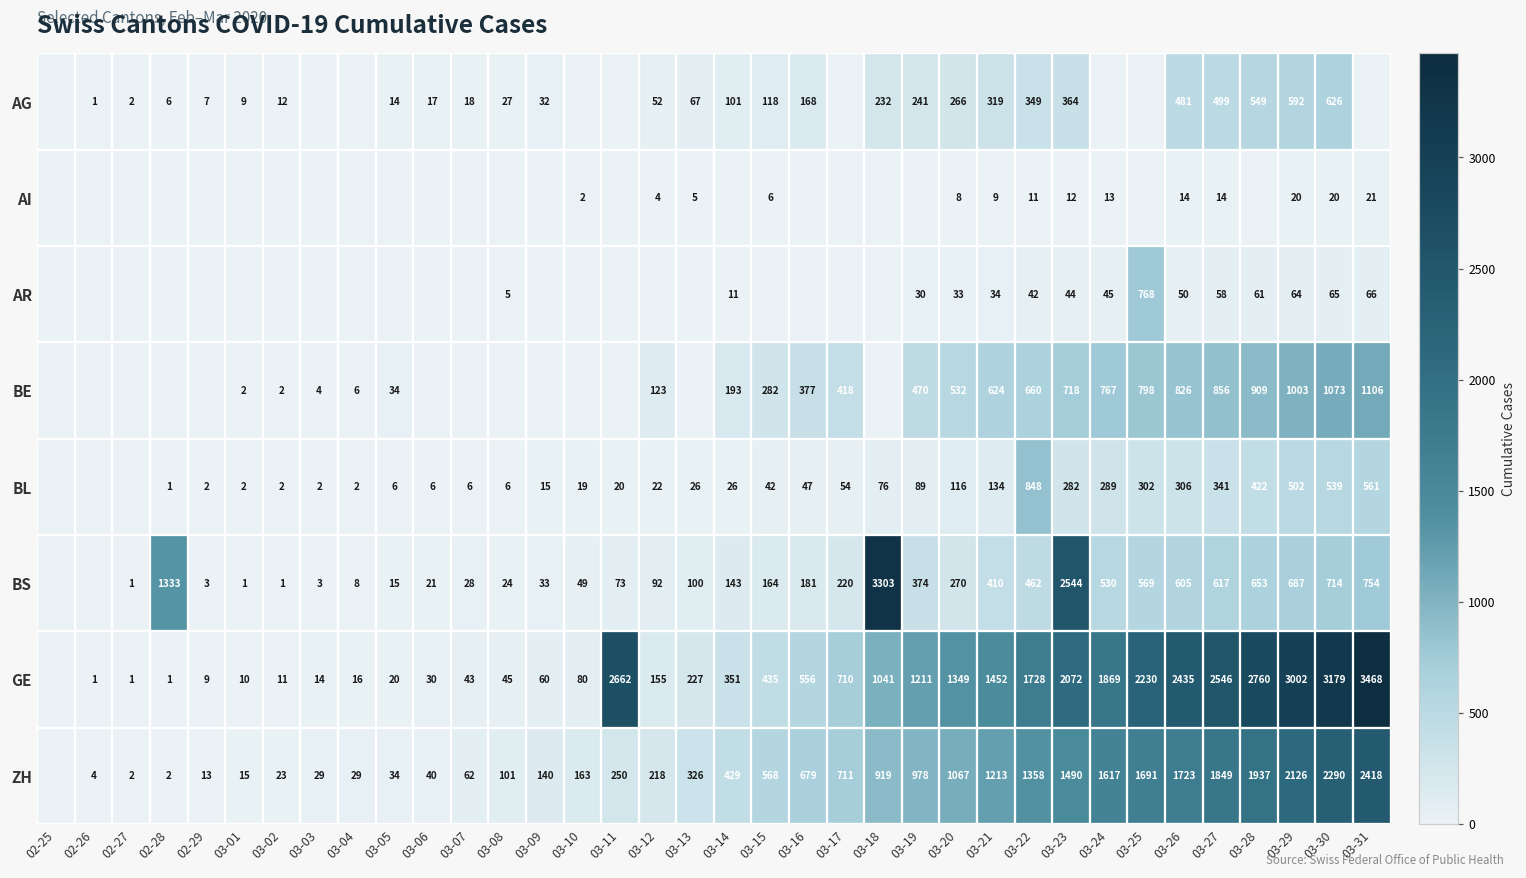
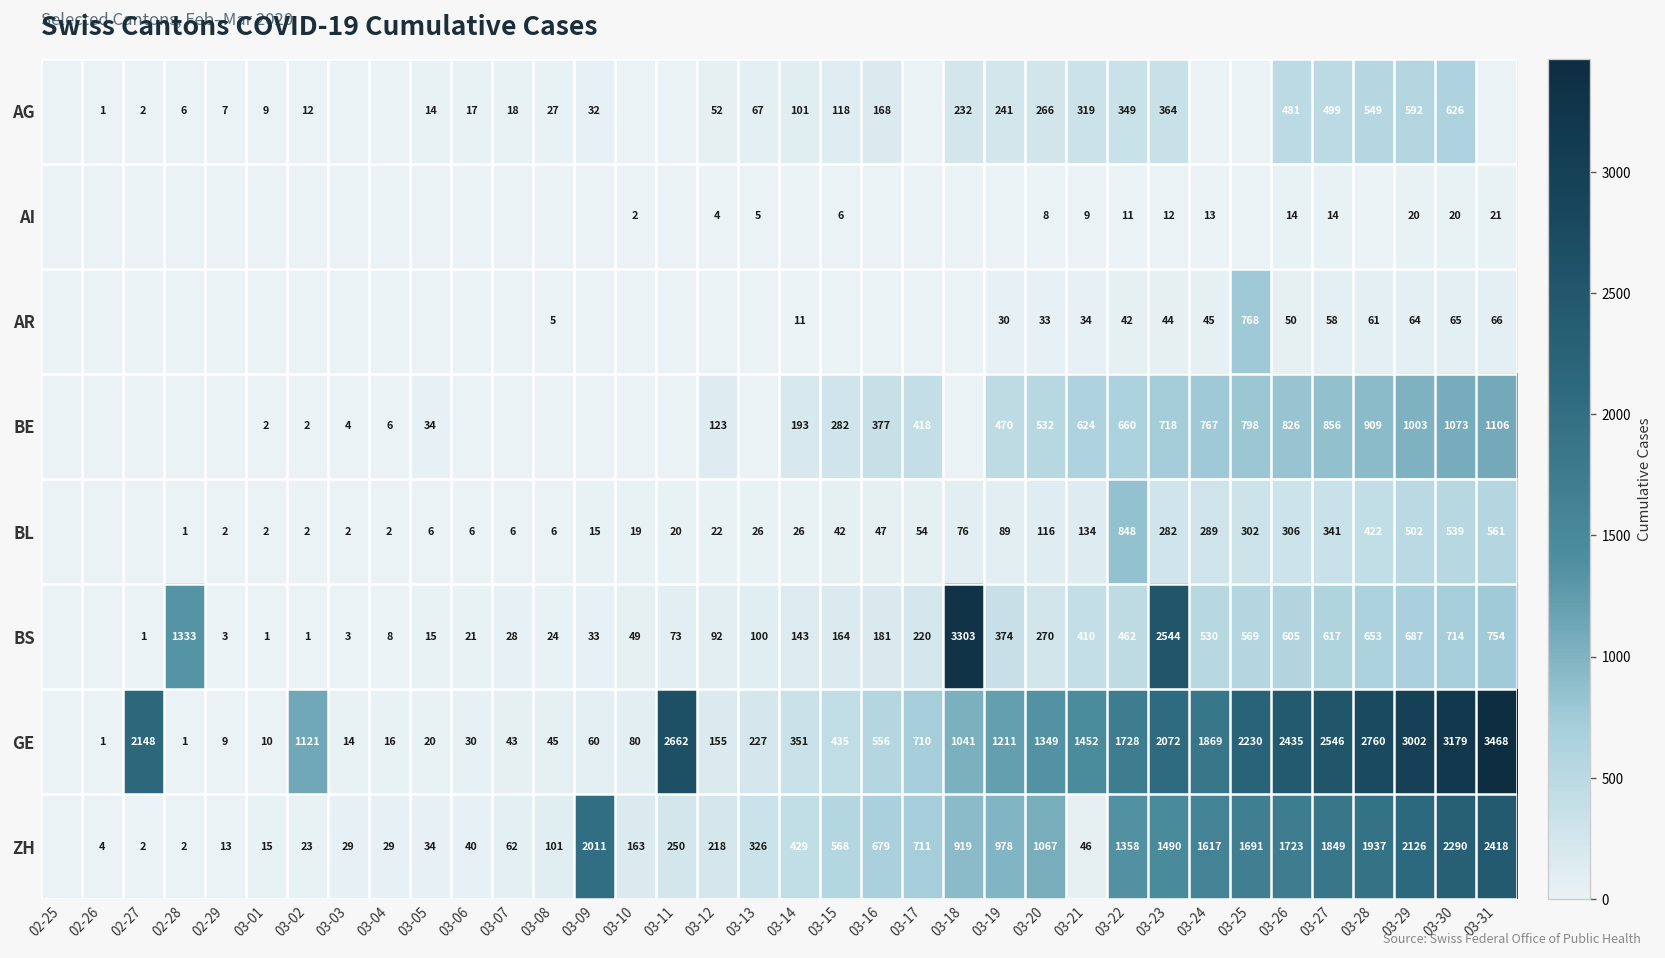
GE, 02-27: 1 -> 2148
GE, 03-02: 11 -> 1121
ZH, 03-09: 140 -> 2011
ZH, 03-21: 1213 -> 46
